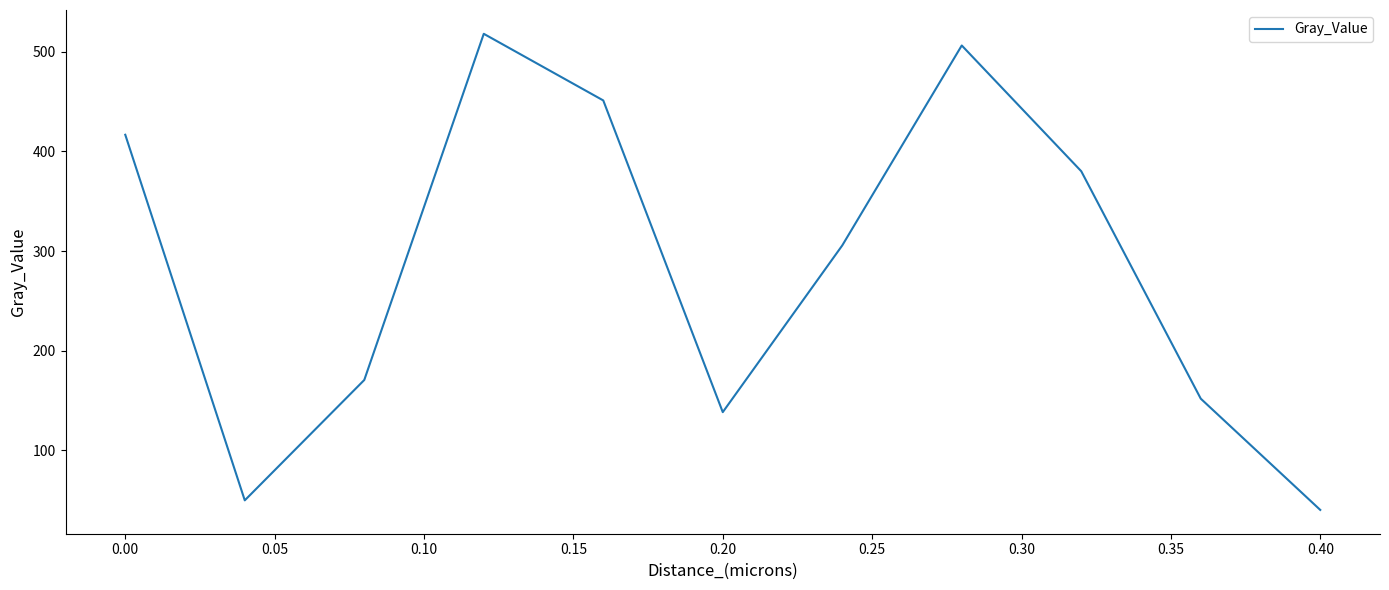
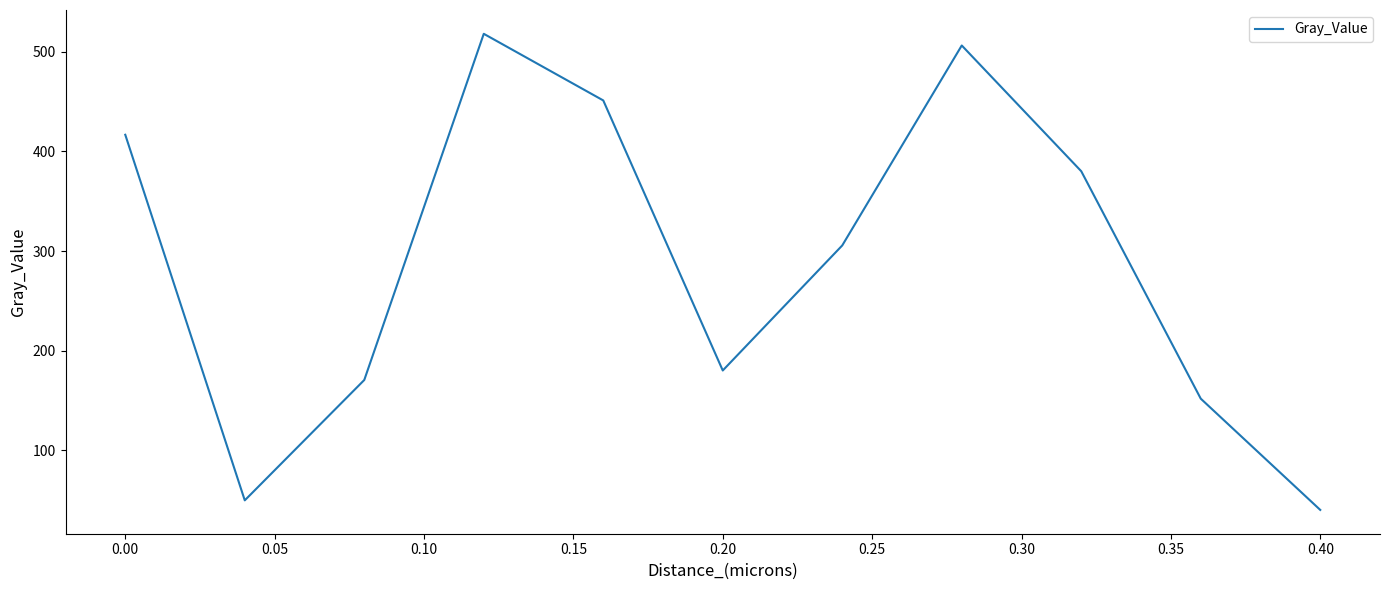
0.20: 140 -> 180
